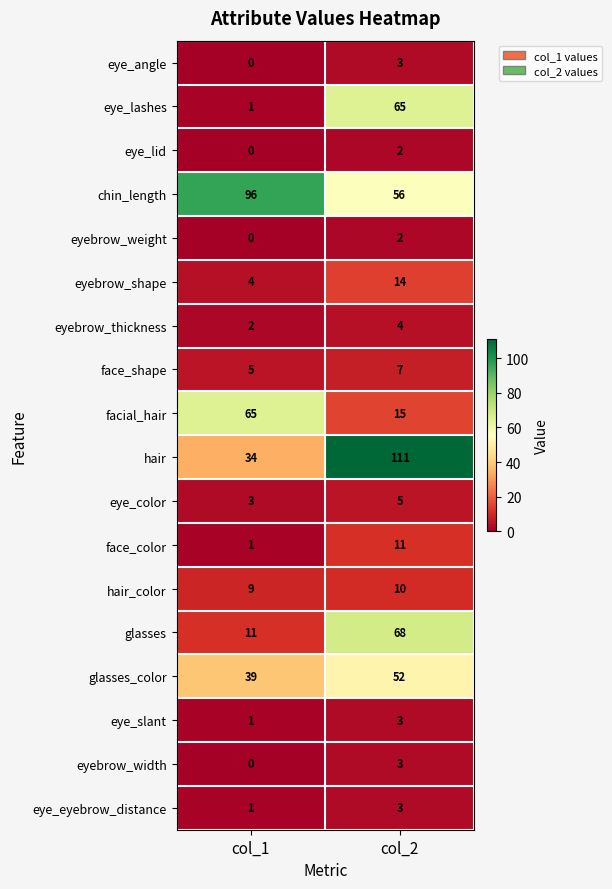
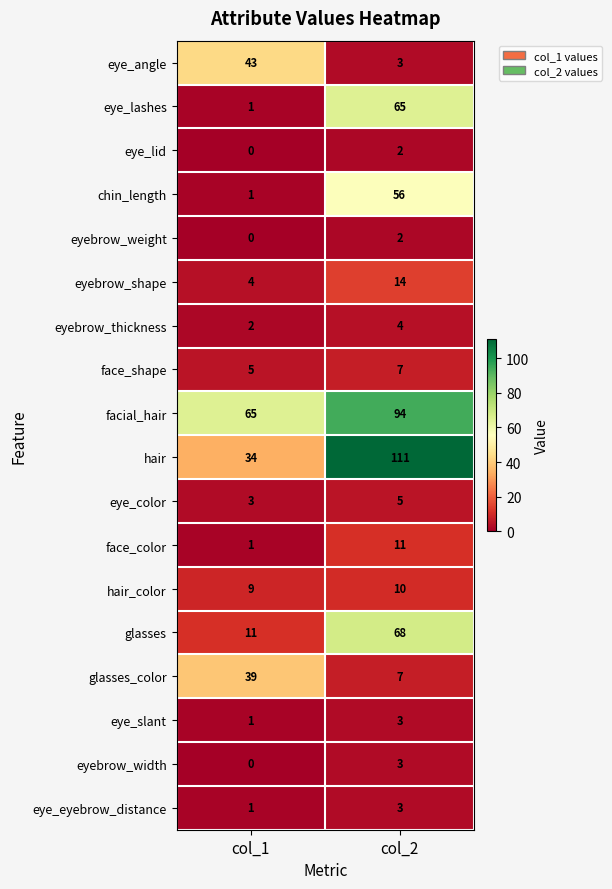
eye_angle, col_1: 0 -> 43
chin_length, col_1: 96 -> 1
facial_hair, col_2: 15 -> 94
glasses_color, col_2: 52 -> 7
